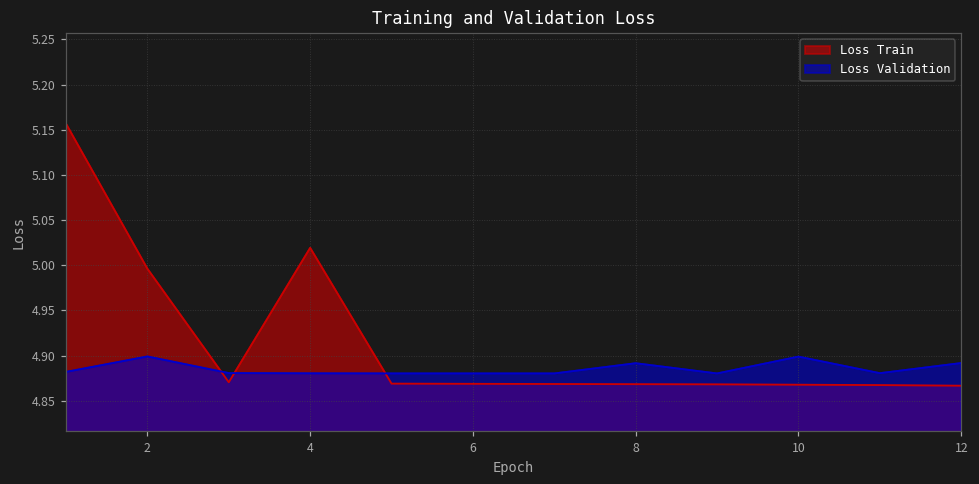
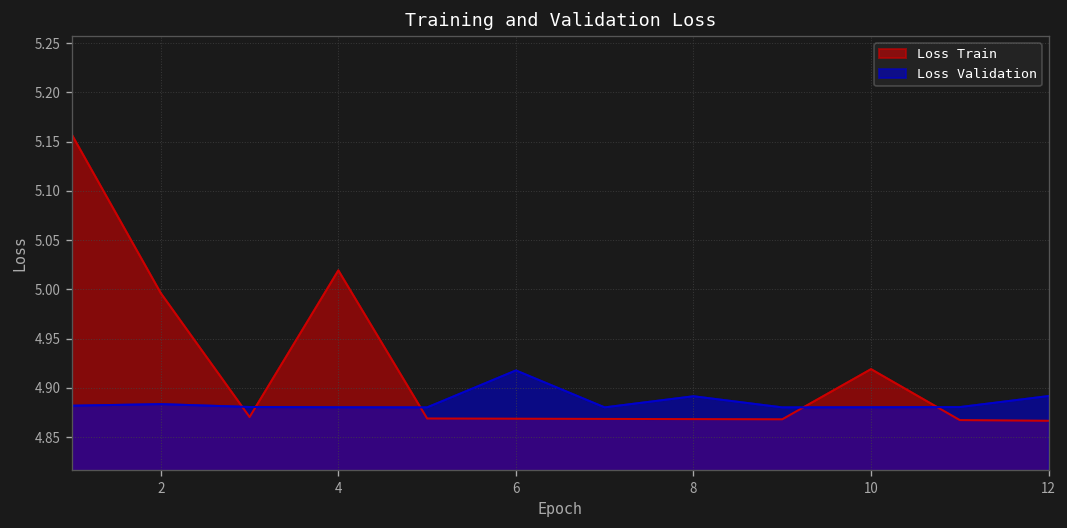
Loss Validation, 2: 4.90 -> 4.88
Loss Validation, 6: 4.88 -> 4.92
Loss Train, 10: 4.87 -> 4.92
Loss Validation, 10: 4.90 -> 4.88
